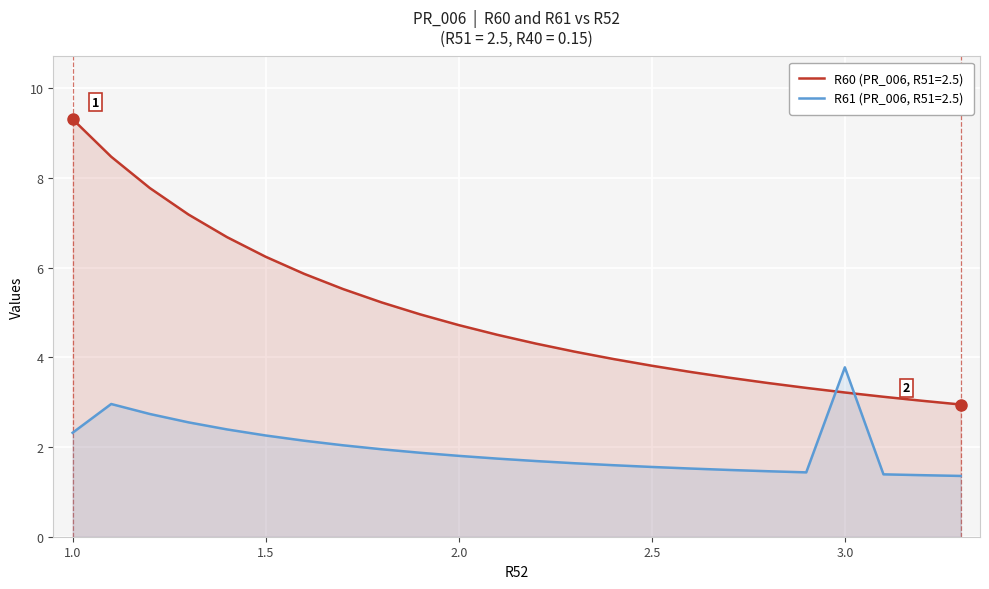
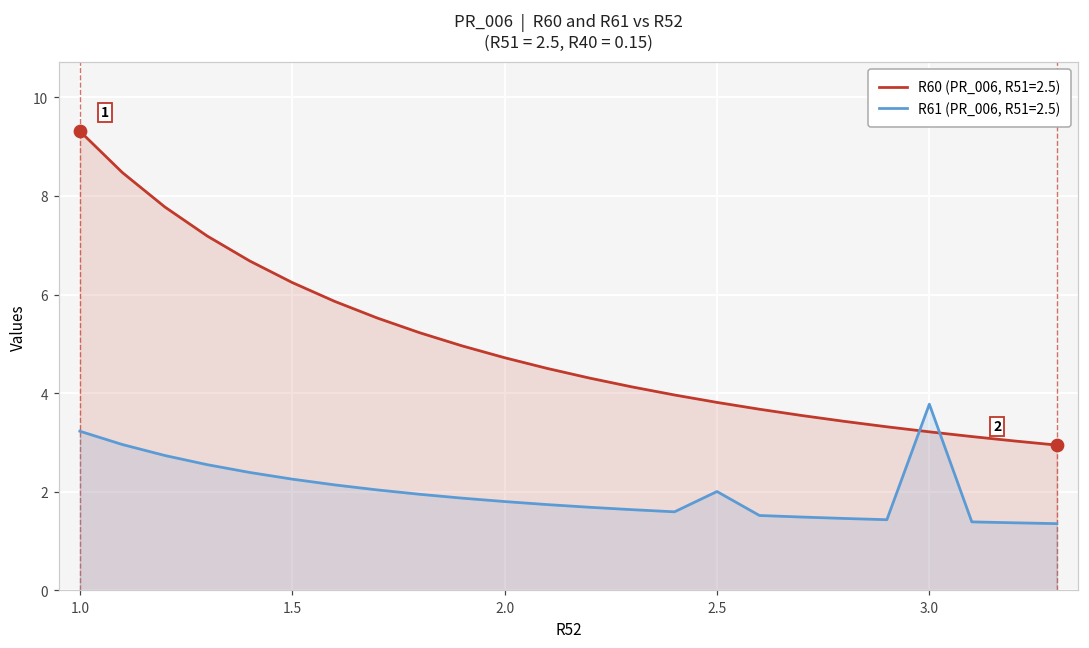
R61 (PR_006, R51=2.5), 1.0: 2.3 -> 3.2
R61 (PR_006, R51=2.5), 2.5: 1.6 -> 2.0
